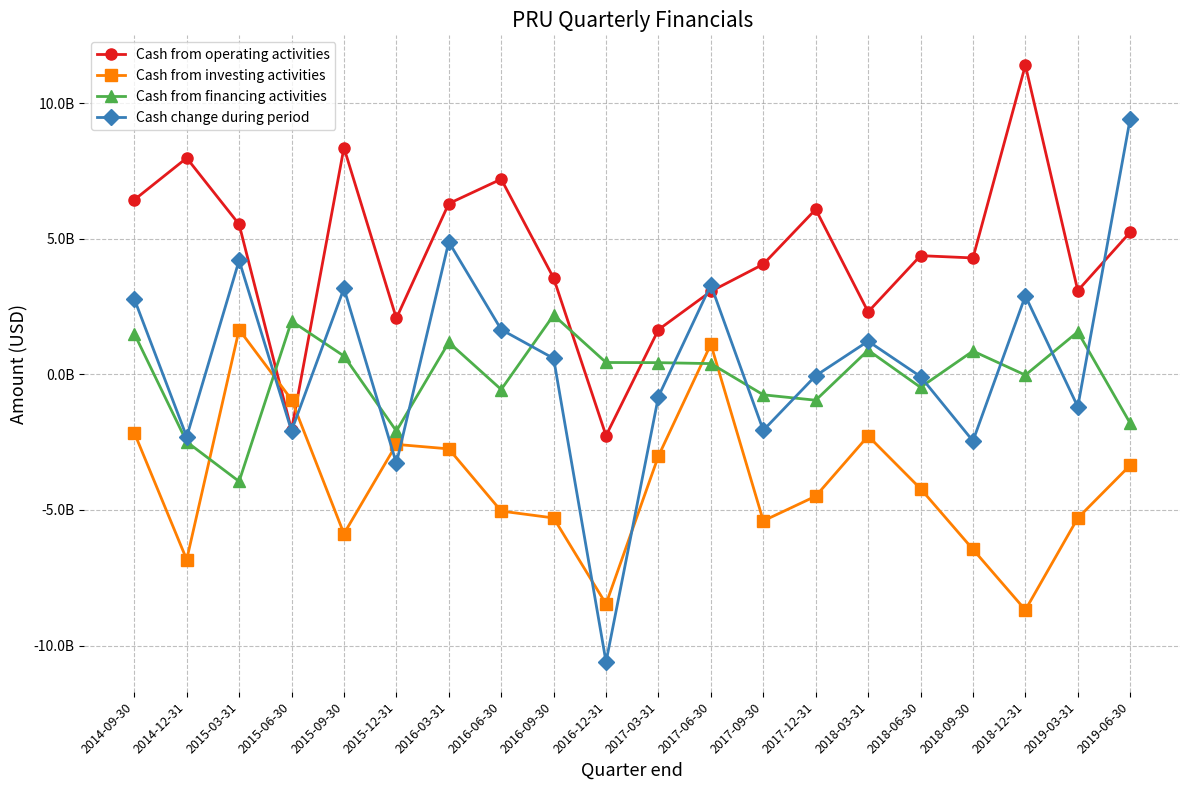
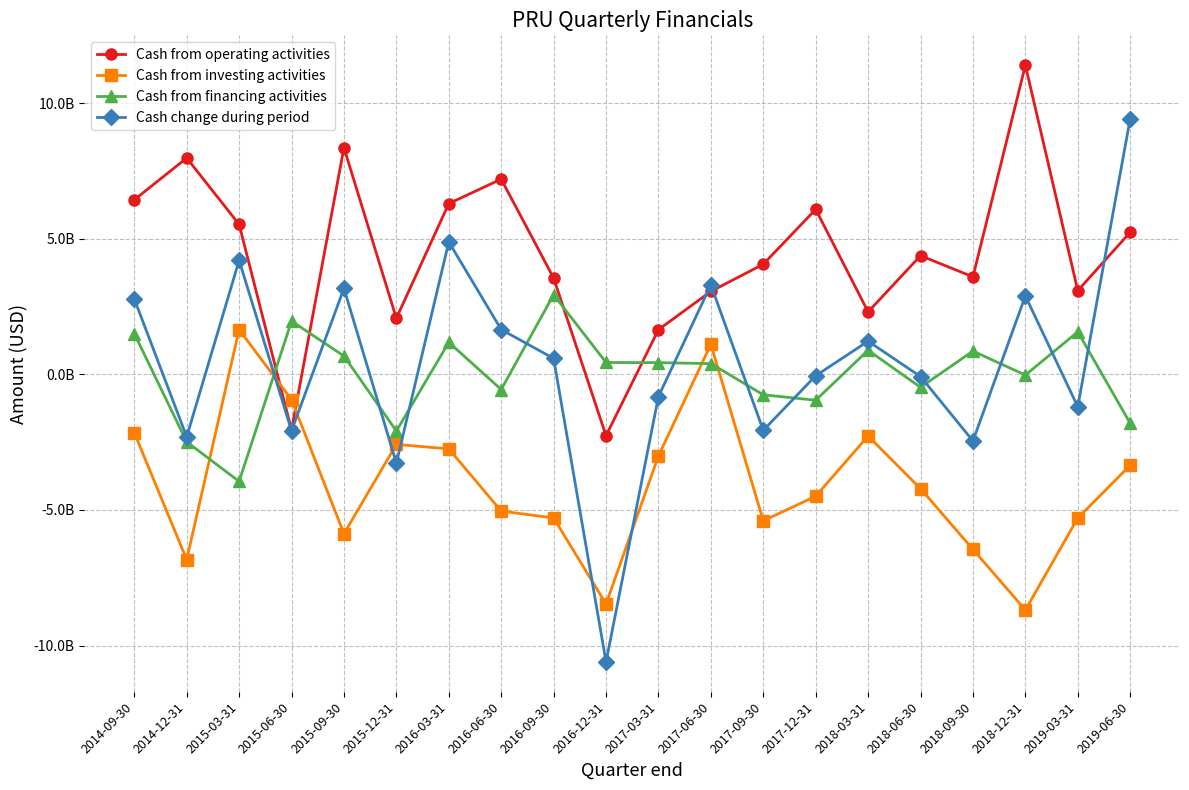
Cash from financing activities, 2016-09-30: 2200000000 -> 2900000000
Cash from operating activities, 2018-09-30: 4300000000 -> 3600000000
